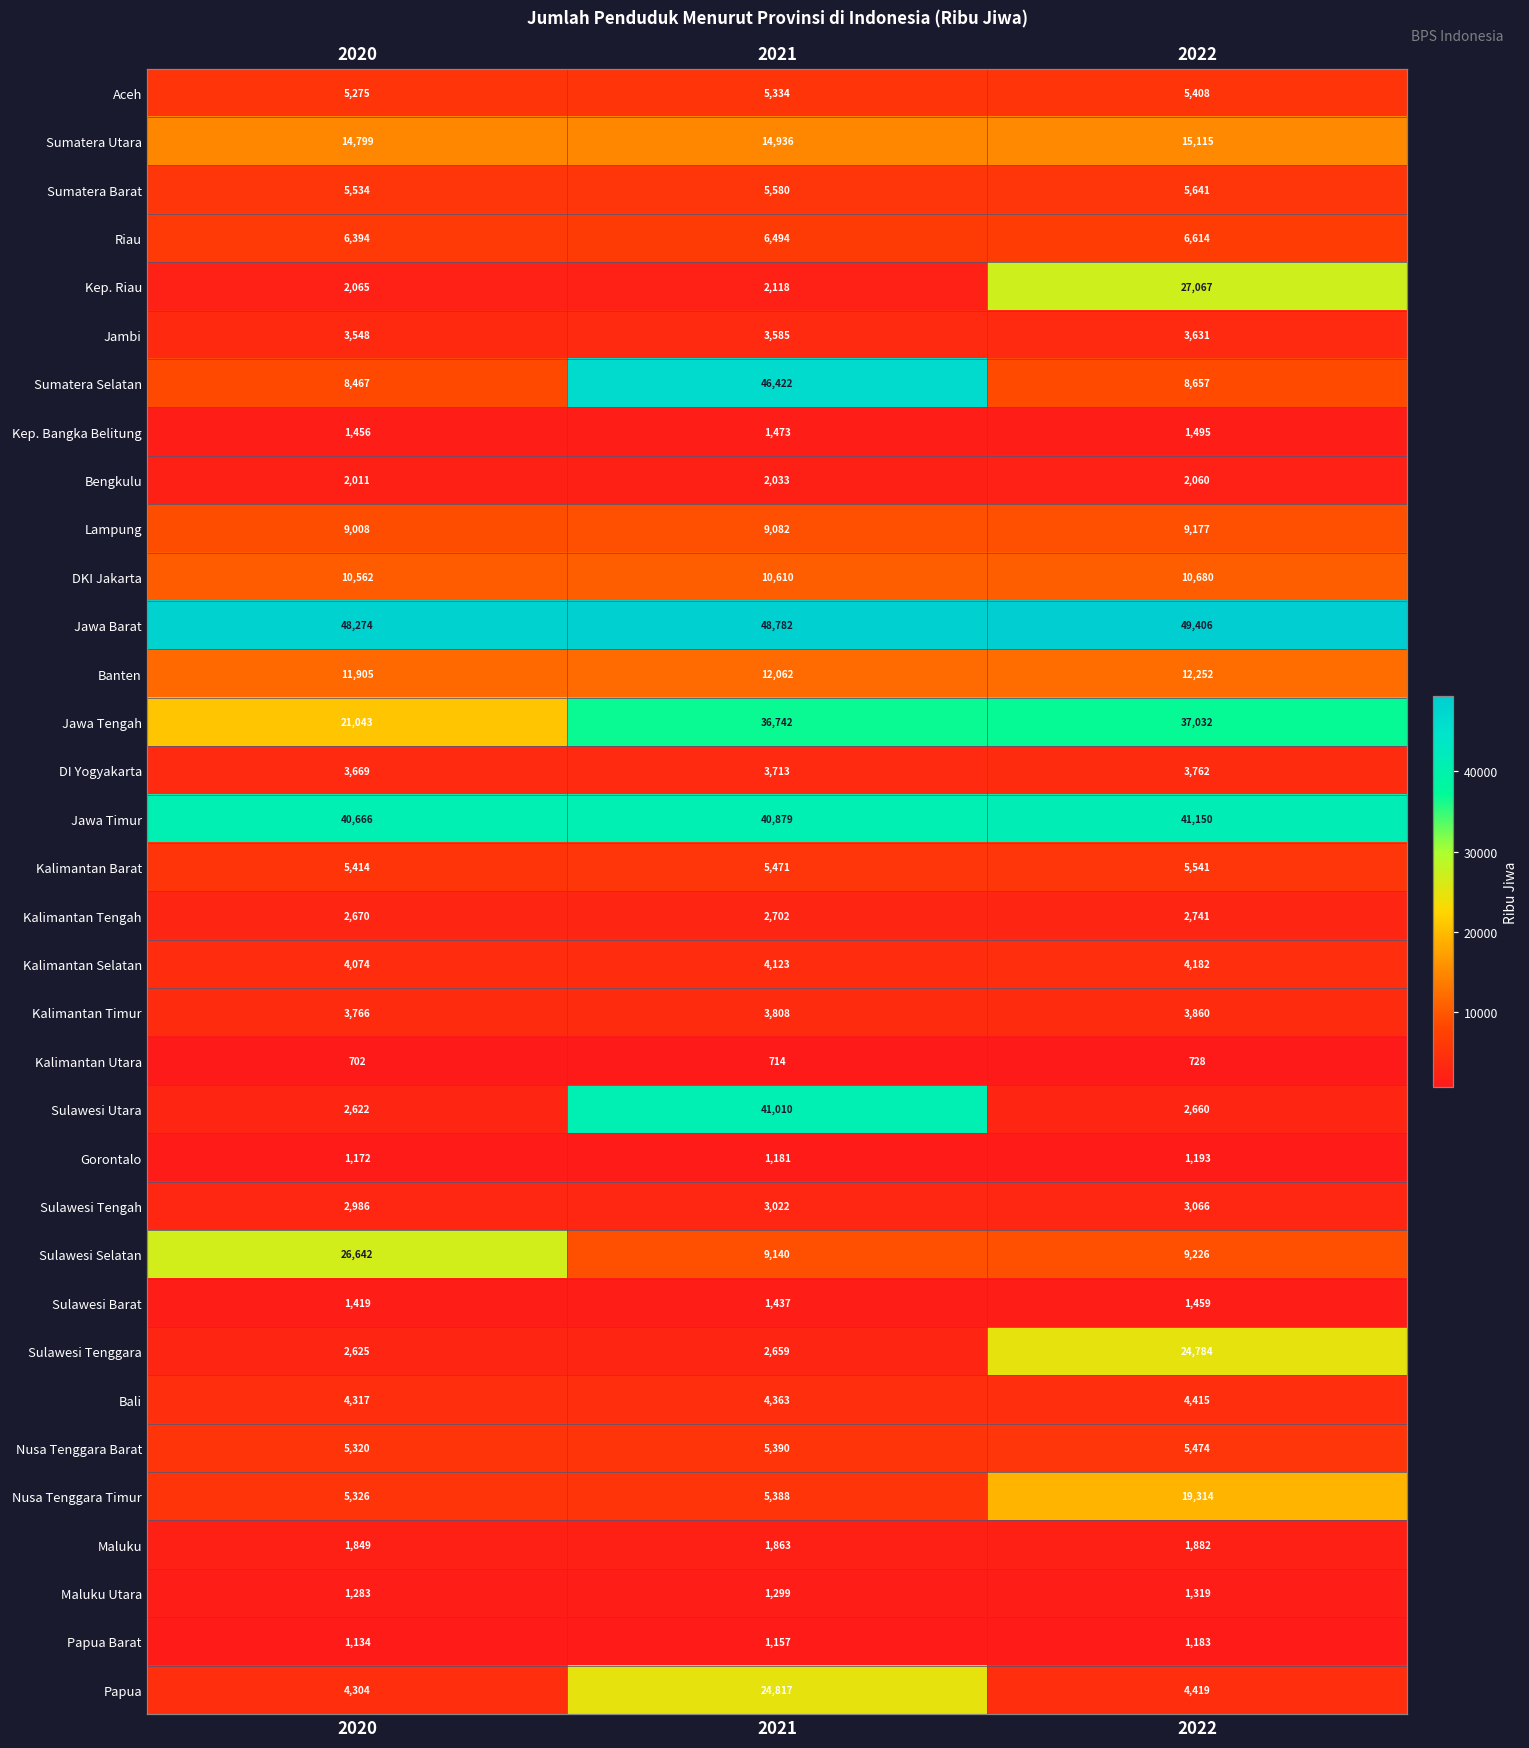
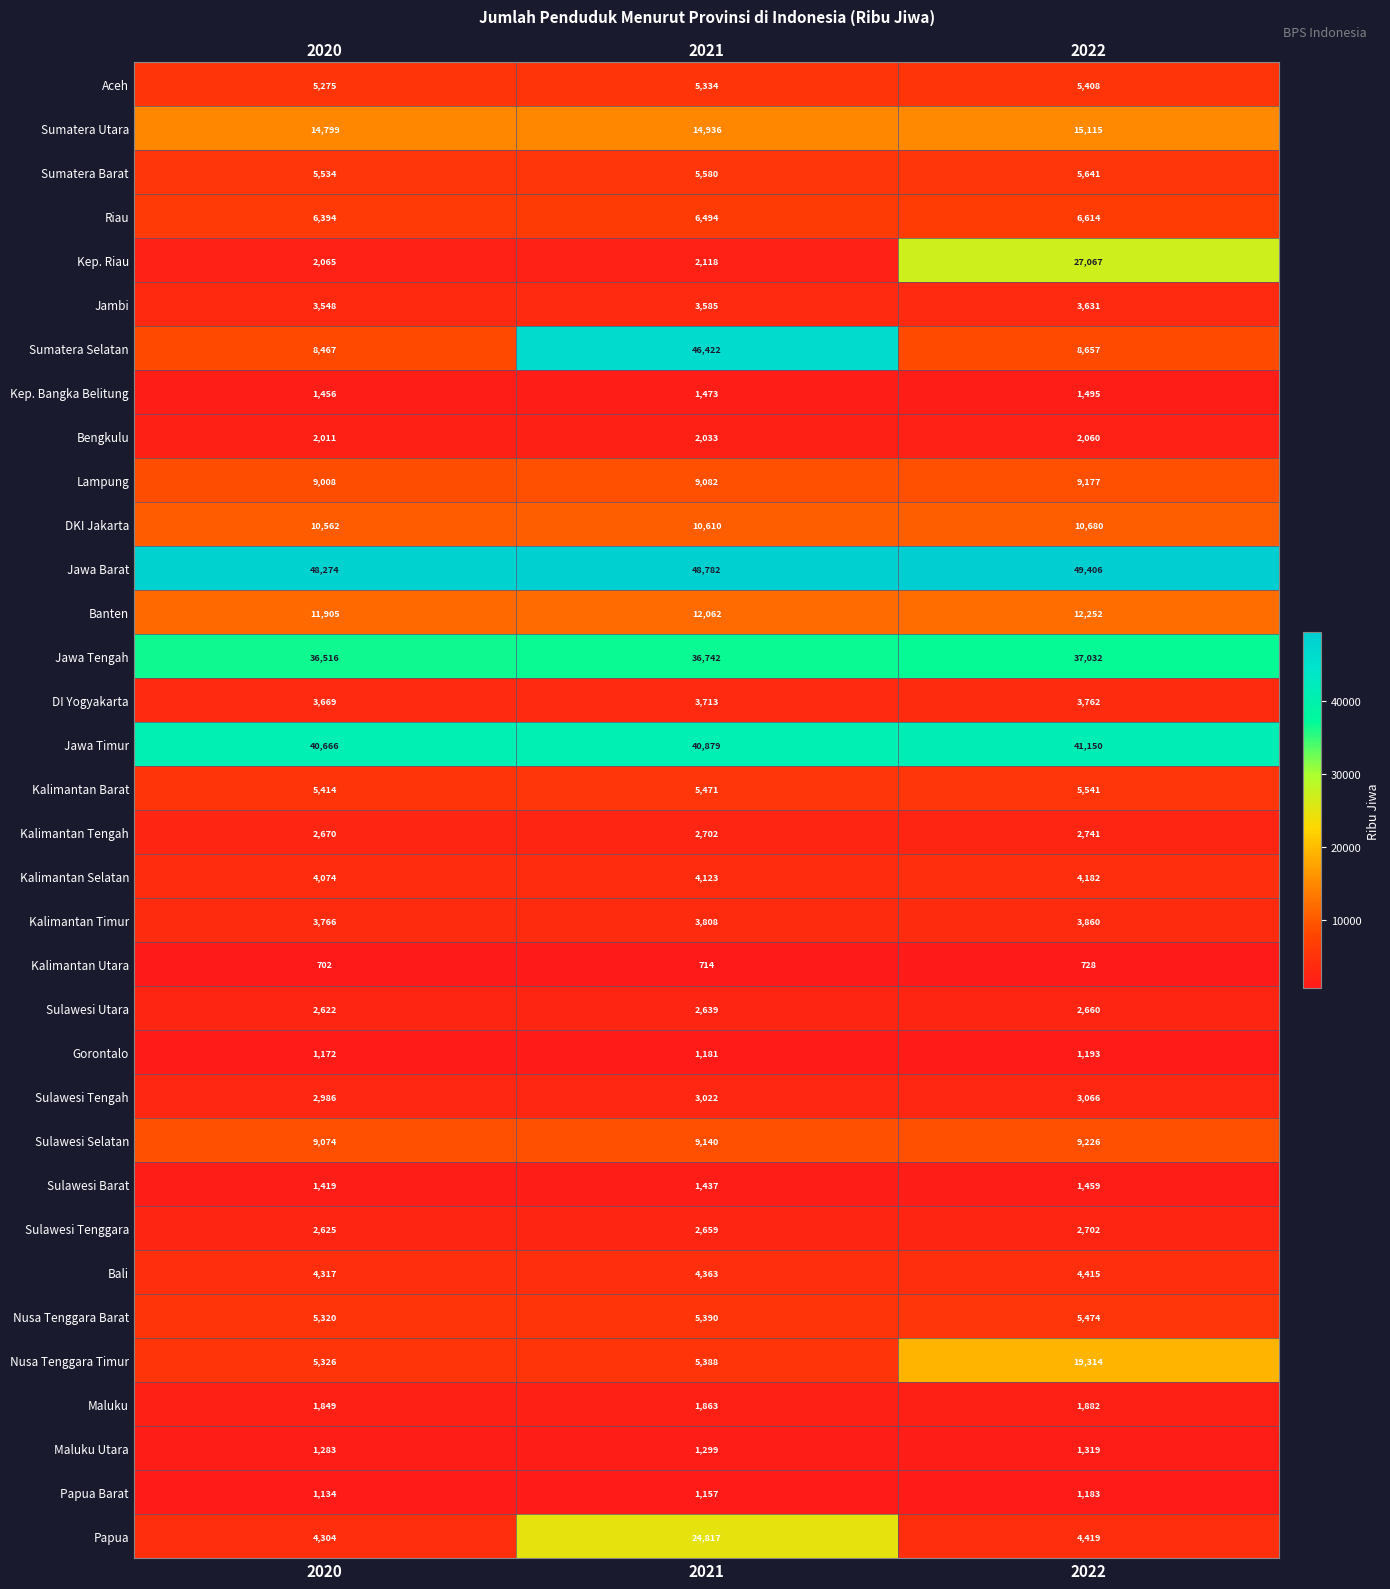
Jawa Tengah, 2020: 21,043 -> 36,516
Sulawesi Utara, 2021: 41,010 -> 2,639
Sulawesi Selatan, 2020: 26,642 -> 9,074
Sulawesi Tenggara, 2022: 24,784 -> 2,702
